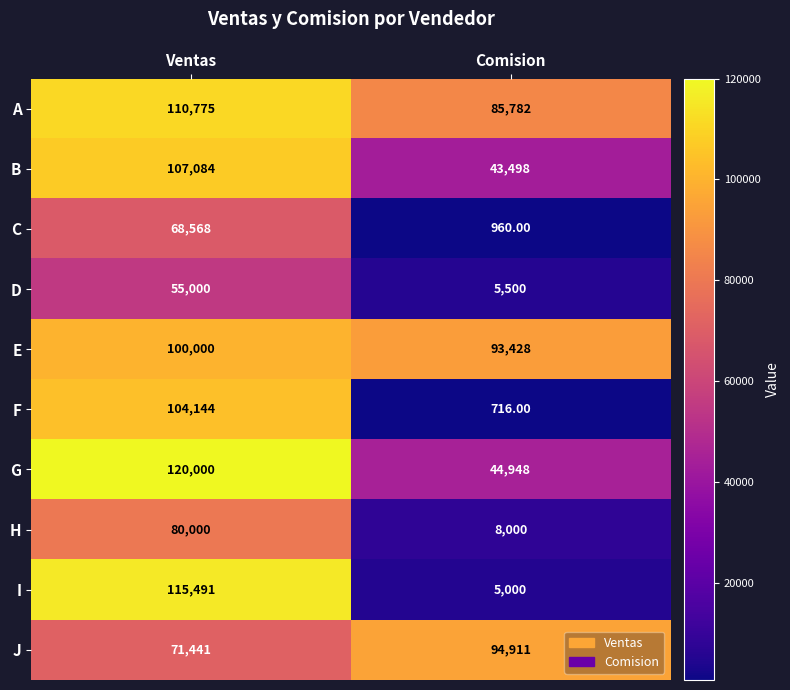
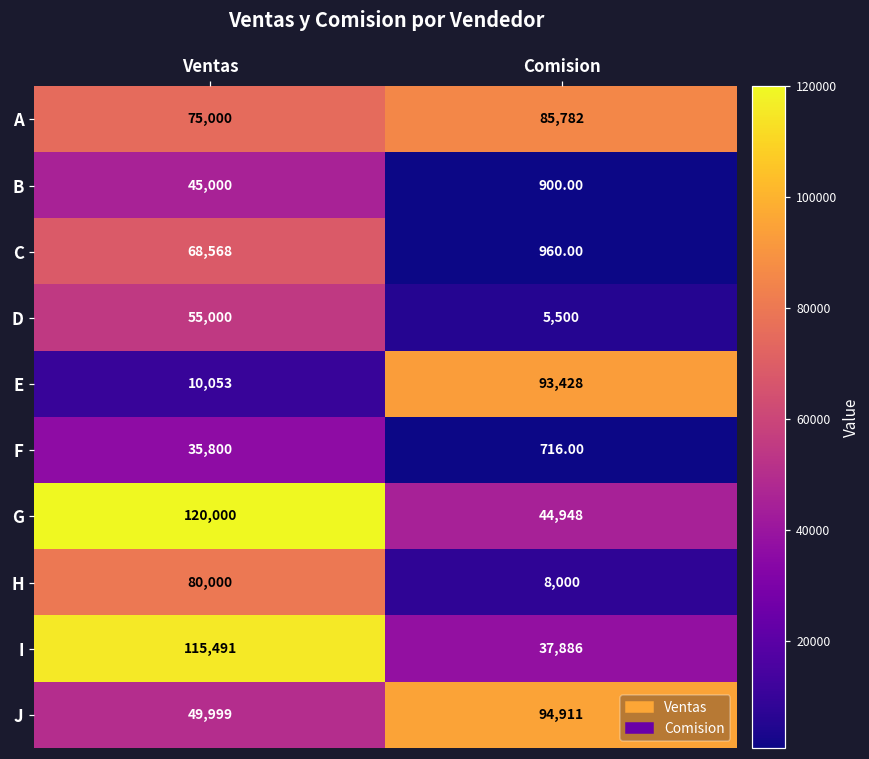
A, Ventas: 110,775 -> 75,000
B, Ventas: 107,084 -> 45,000
B, Comision: 43,498 -> 900.00
E, Ventas: 100,000 -> 10,053
F, Ventas: 104,144 -> 35,800
I, Comision: 5,000 -> 37,886
J, Ventas: 71,441 -> 49,999
